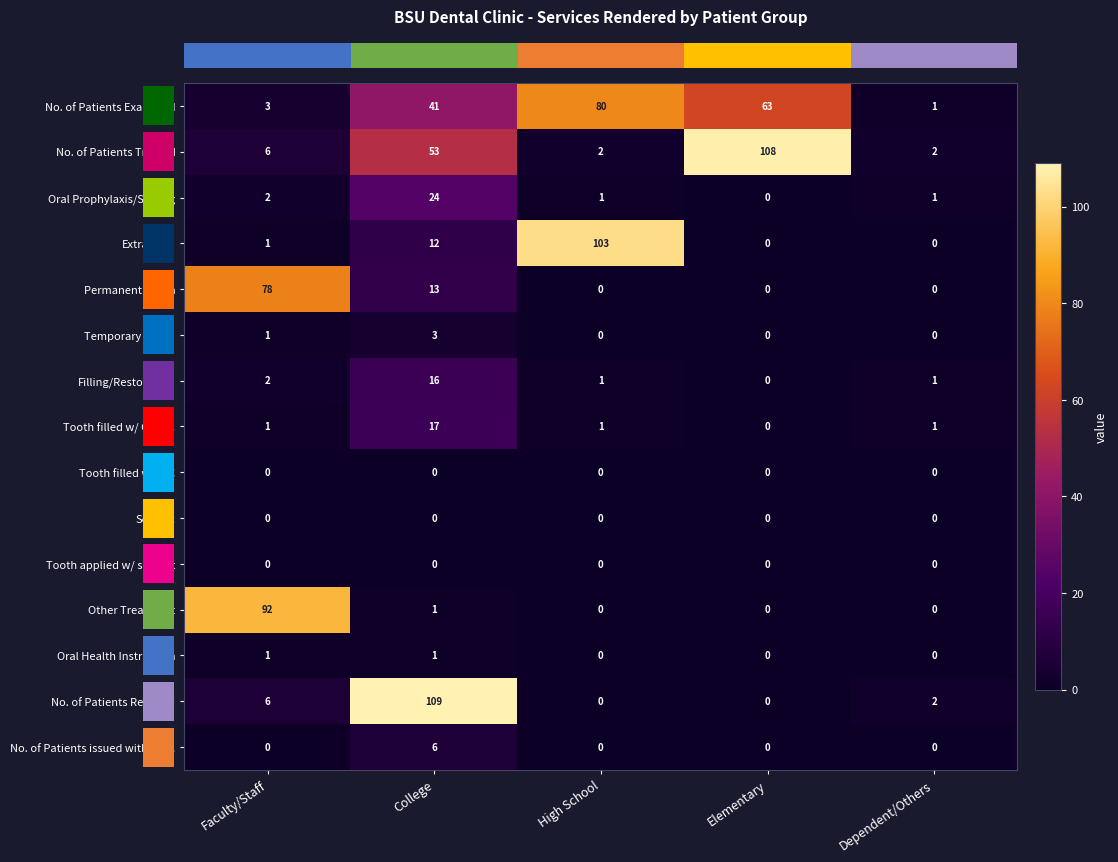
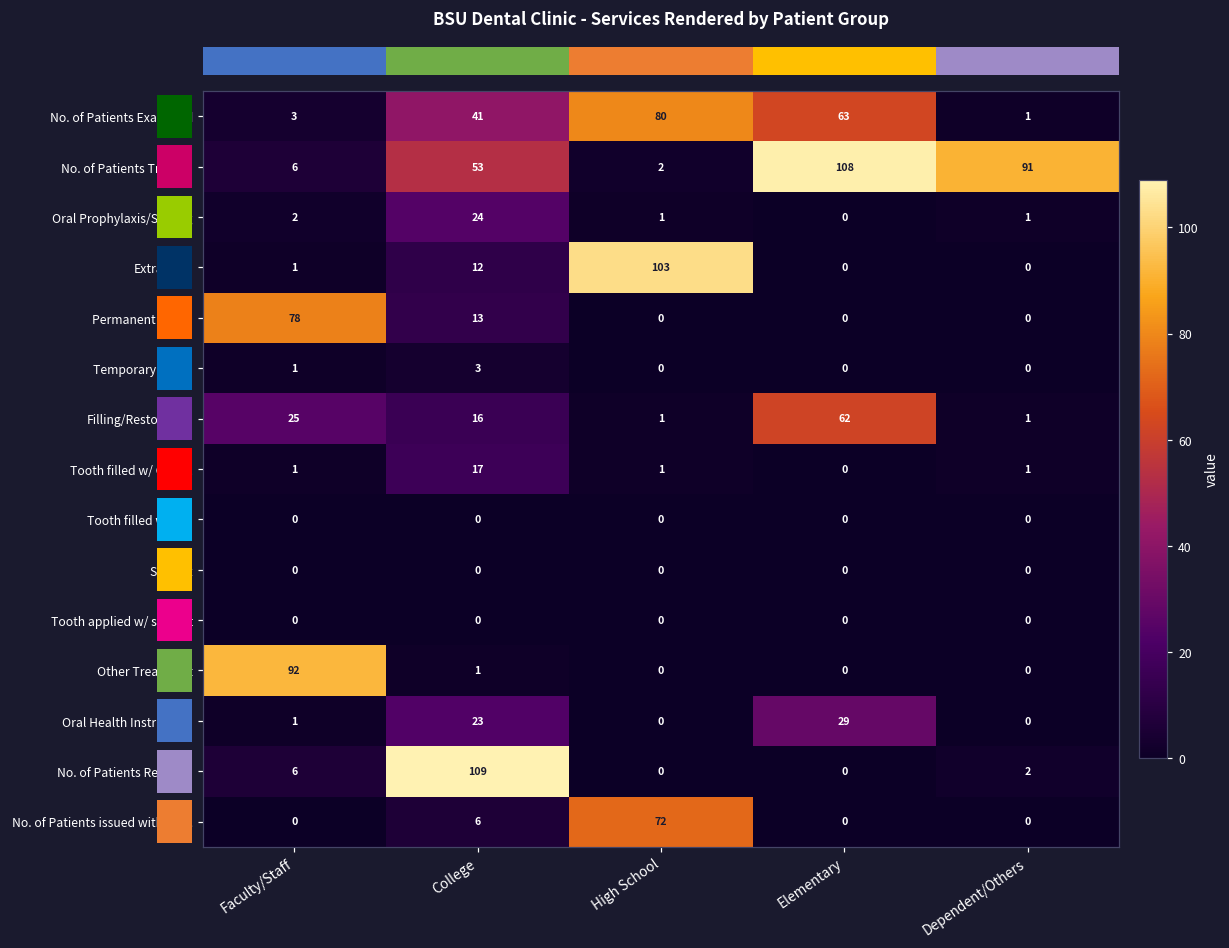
No. of Patients Treated, Dependent/Others: 2 -> 91
Filling/Restoration, Faculty/Staff: 2 -> 25
Filling/Restoration, Elementary: 0 -> 62
Oral Health Instruction, College: 1 -> 23
Oral Health Instruction, Elementary: 0 -> 29
No. of Patients issued with Cert., High School: 0 -> 72
